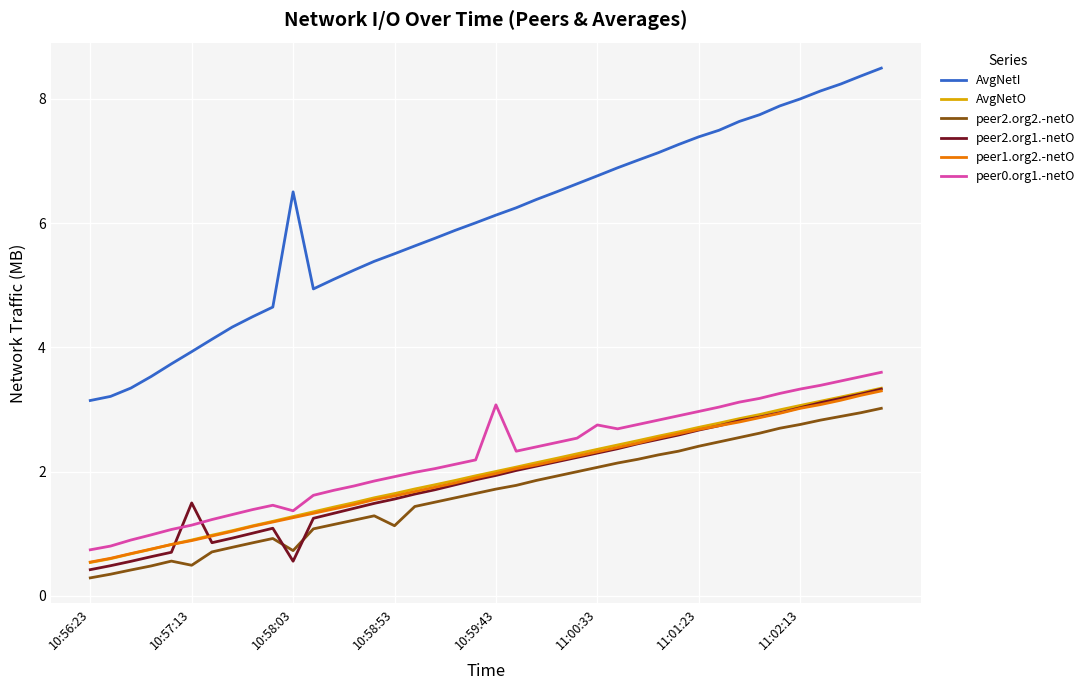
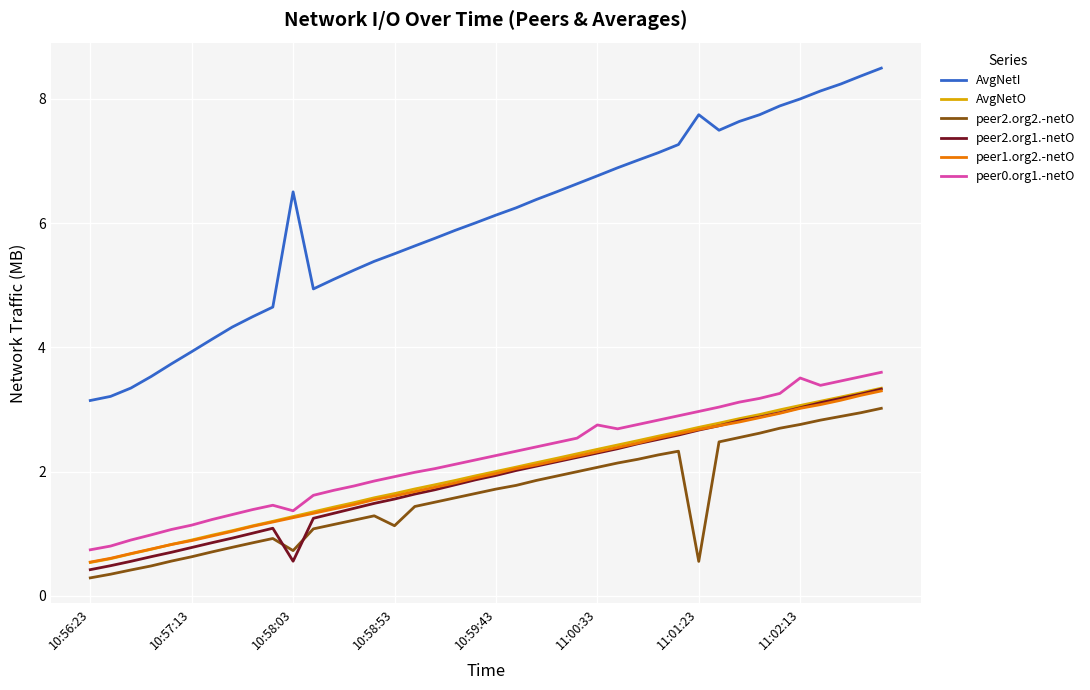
peer2.org2.-netO, 10:57:13: 0.5 -> 0.6
peer2.org1.-netO, 10:57:13: 1.5 -> 0.8
peer0.org1.-netO, 10:59:43: 3.1 -> 2.3
AvgNetI, 11:01:23: 7.4 -> 7.7
peer2.org2.-netO, 11:01:23: 2.4 -> 0.6
peer0.org1.-netO, 11:02:13: 3.3 -> 3.5
